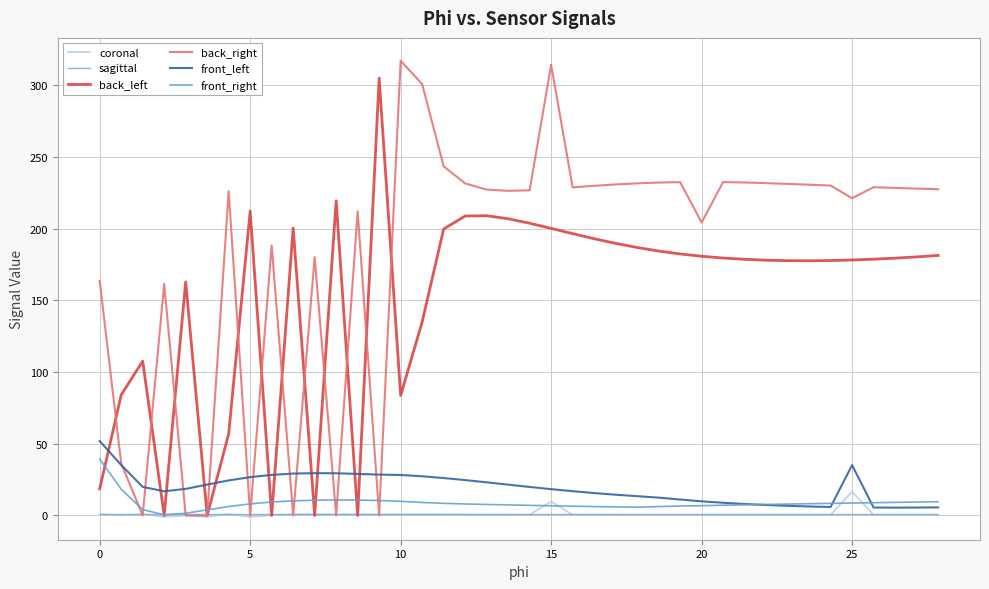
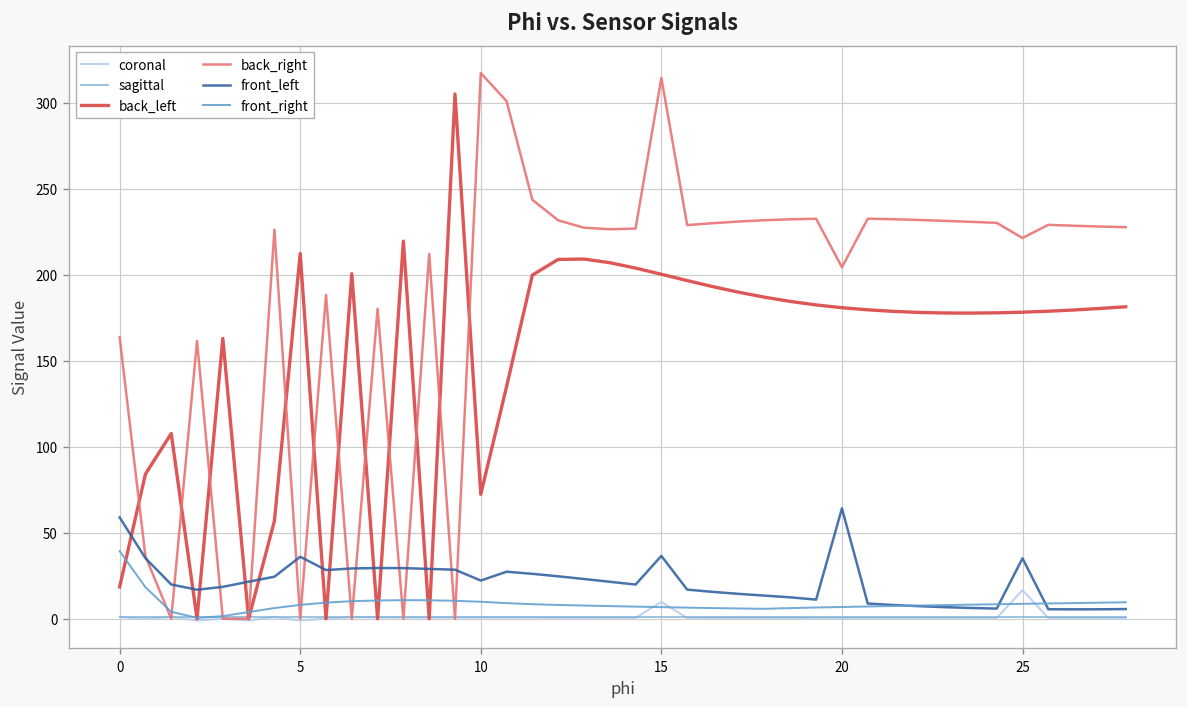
front_left, 0: 52 -> 59
front_left, 5: 27 -> 36
back_left, 10: 84 -> 72
front_left, 10: 28 -> 22
front_left, 15: 18 -> 37
front_left, 20: 10 -> 64
